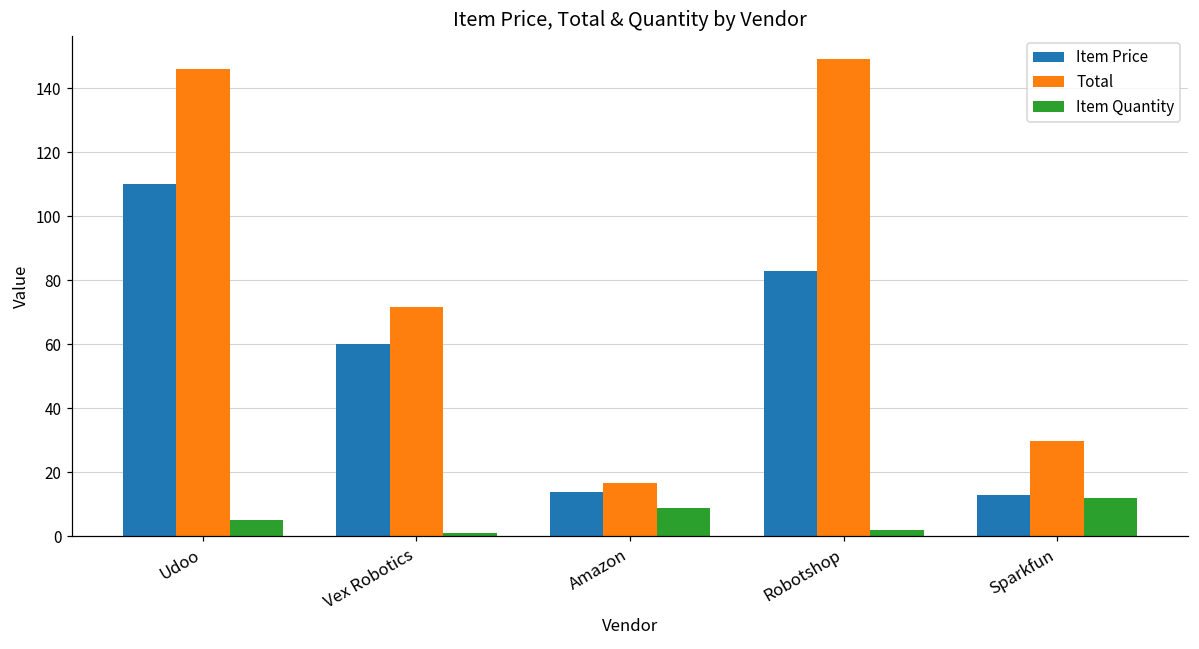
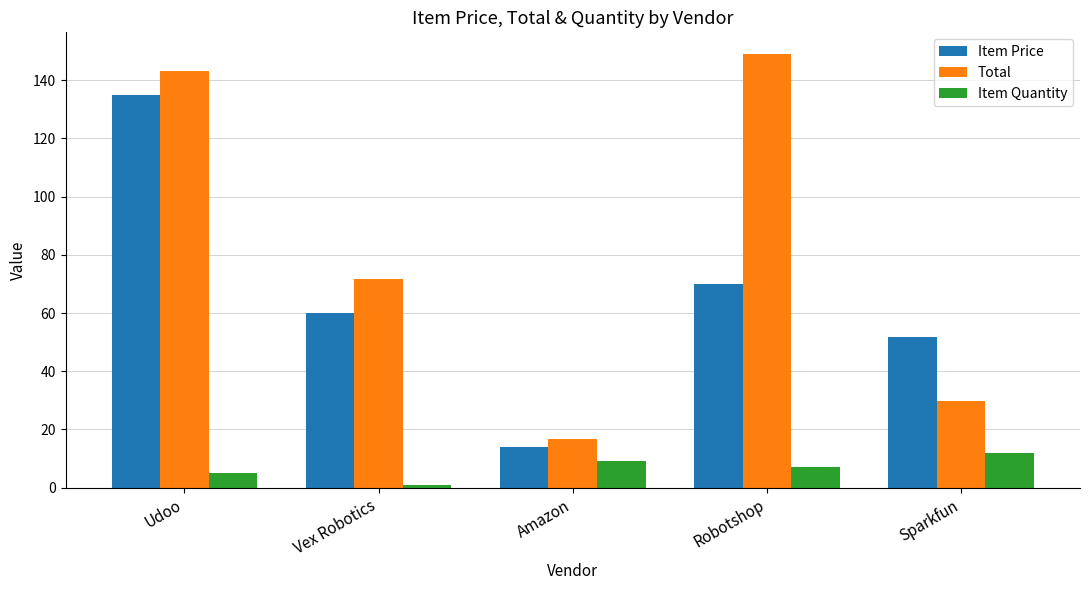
Item Price, Udoo: 110 -> 135
Total, Udoo: 146 -> 143
Item Price, Robotshop: 83 -> 70
Item Quantity, Robotshop: 2 -> 7
Item Price, Sparkfun: 13 -> 52
